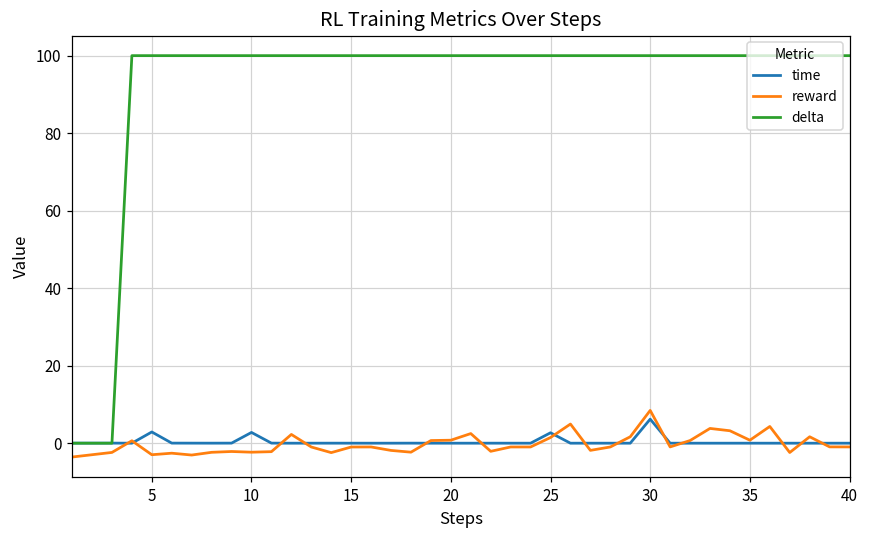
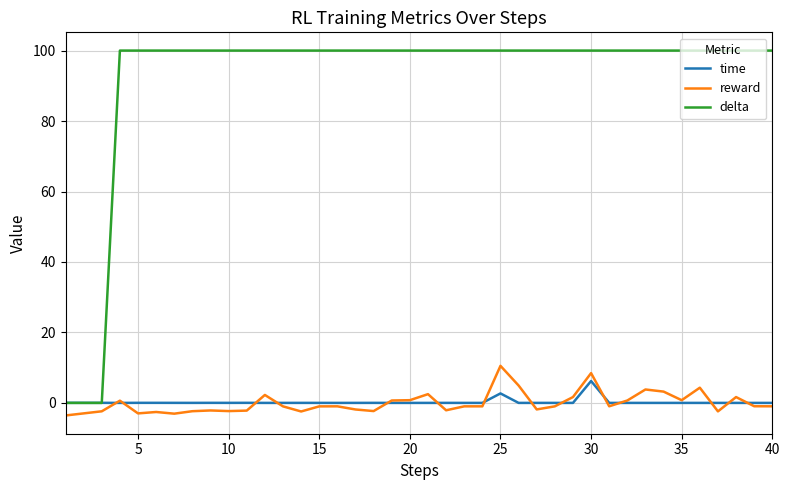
time, 5: 3 -> 0
time, 10: 3 -> 0
reward, 25: 1 -> 11
